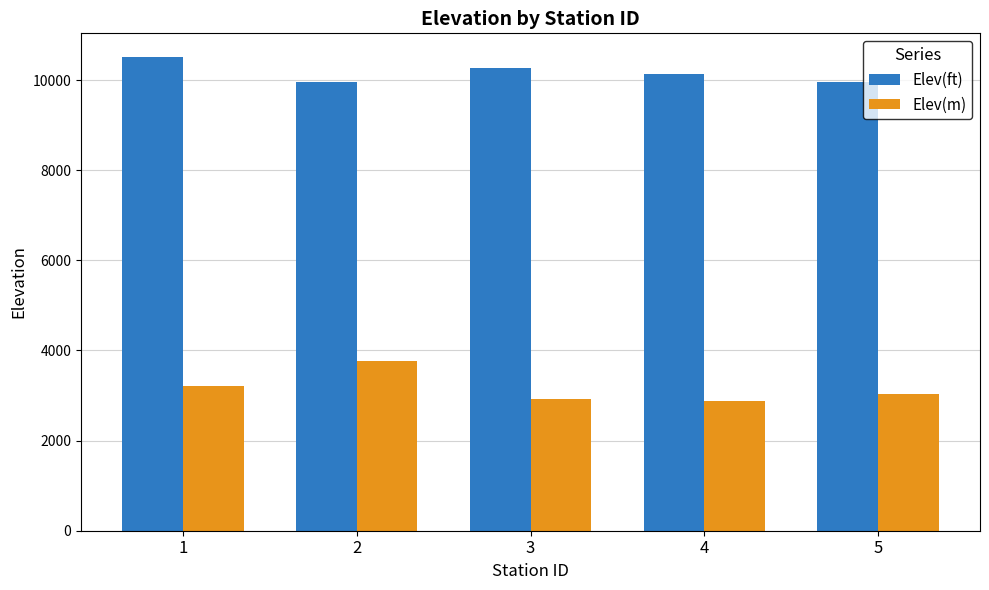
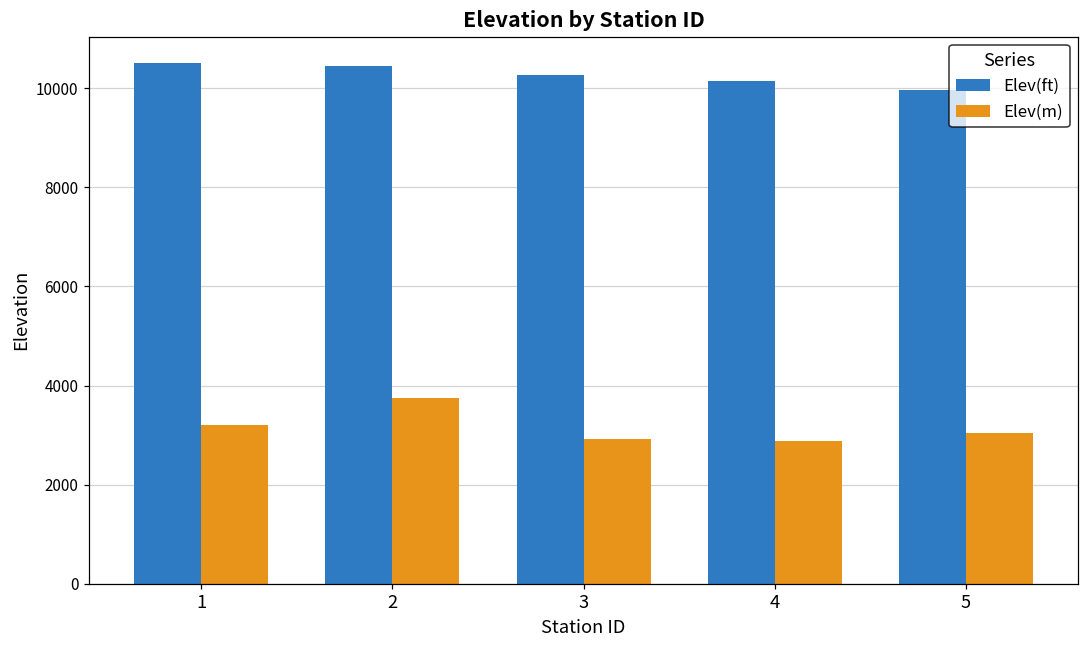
Elev(ft), 2: 10000 -> 10500
